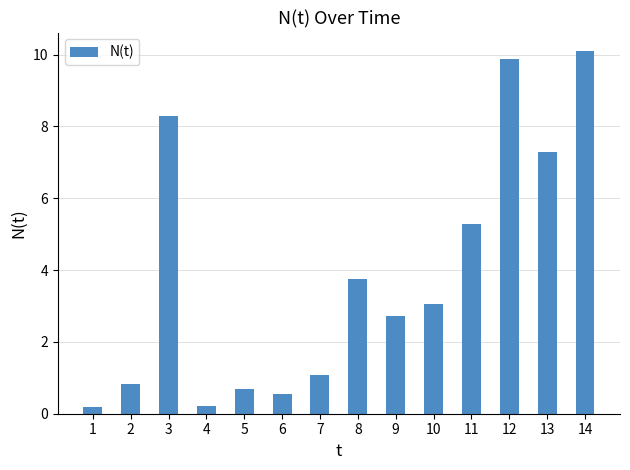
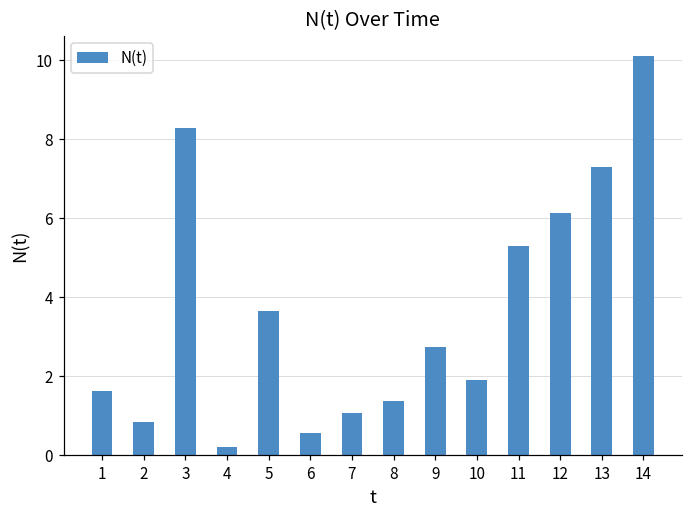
1: 0.2 -> 1.6
5: 0.7 -> 3.6
8: 3.8 -> 1.4
10: 3.1 -> 1.9
12: 9.9 -> 6.1
